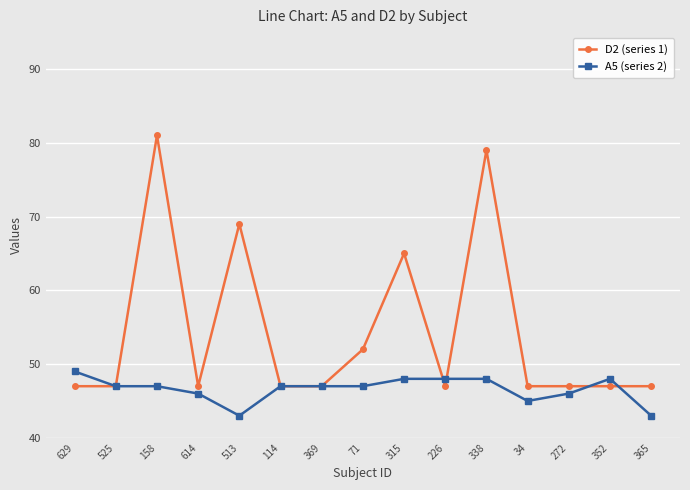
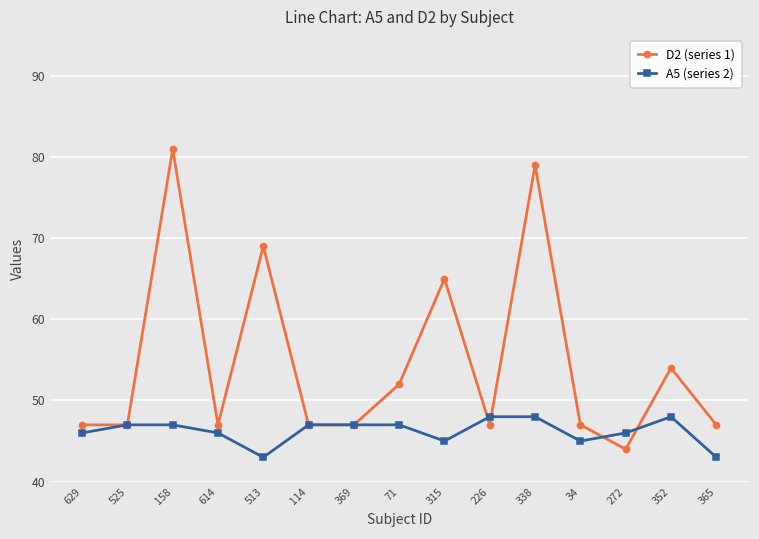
A5 (series 2), 629: 49 -> 46
A5 (series 2), 315: 48 -> 45
D2 (series 1), 272: 47 -> 44
D2 (series 1), 352: 47 -> 54
